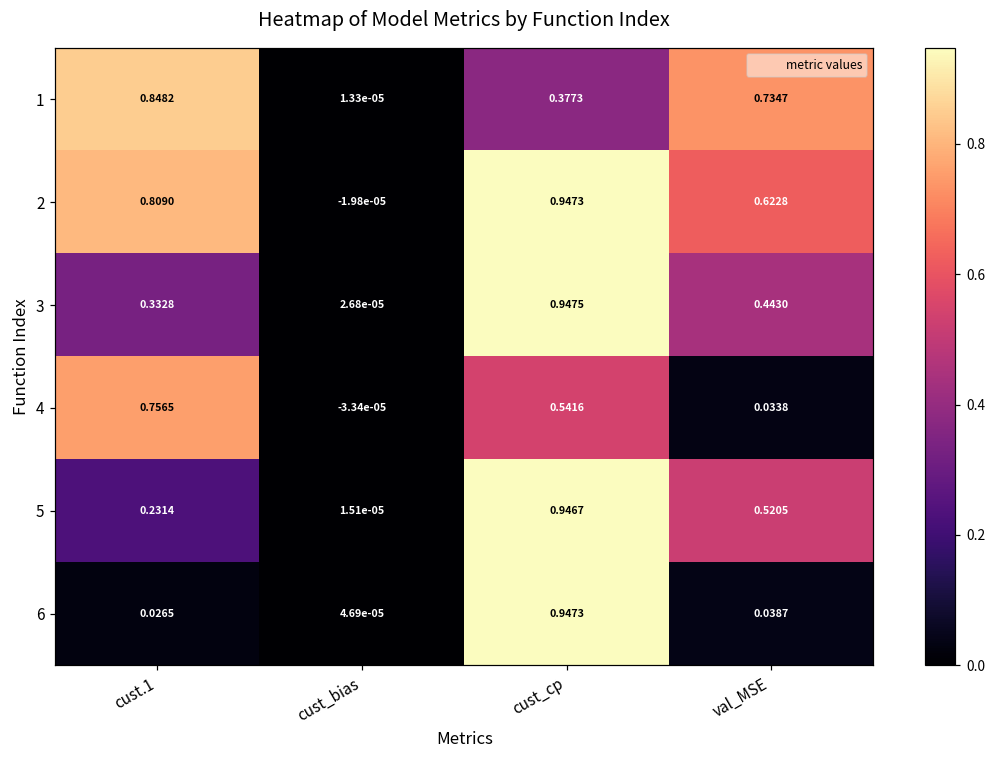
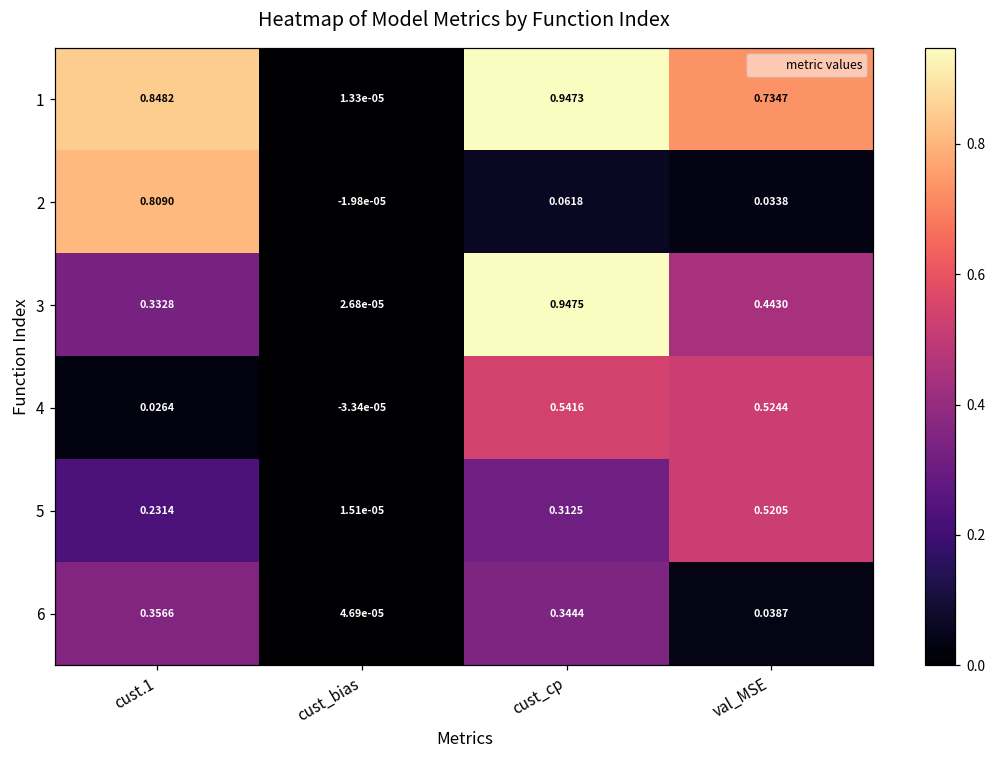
1, cust_cp: 0.3773 -> 0.9473
2, cust_cp: 0.9473 -> 0.0618
2, val_MSE: 0.6228 -> 0.0338
4, cust.1: 0.7565 -> 0.0264
4, val_MSE: 0.0338 -> 0.5244
5, cust_cp: 0.9467 -> 0.3125
6, cust.1: 0.0265 -> 0.3566
6, cust_cp: 0.9473 -> 0.3444
